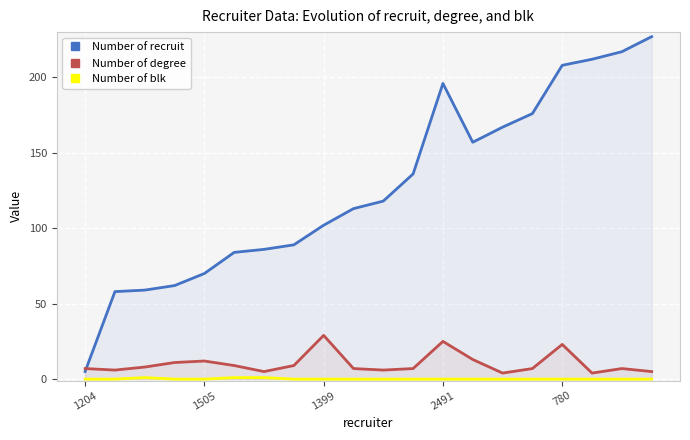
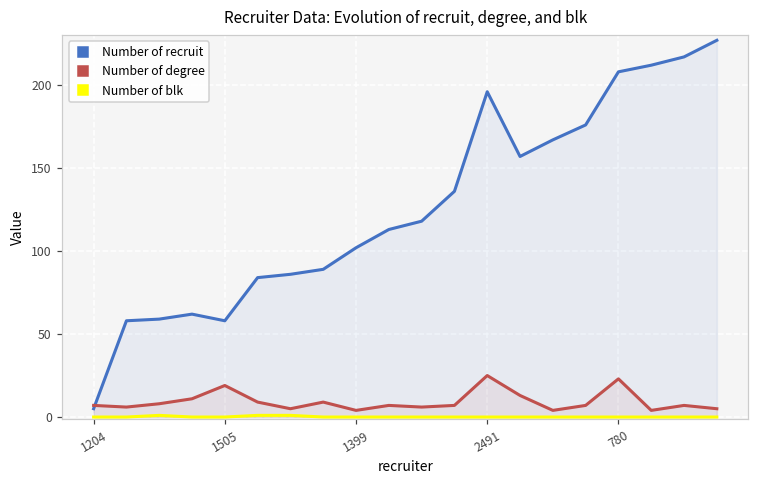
Number of recruit, 1505: 70 -> 58
Number of degree, 1505: 12 -> 19
Number of degree, 1399: 29 -> 4
